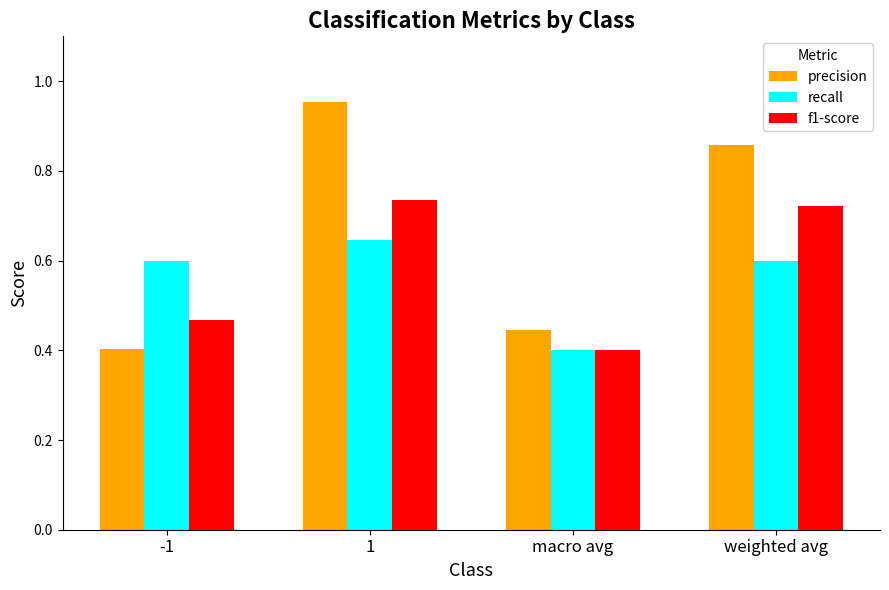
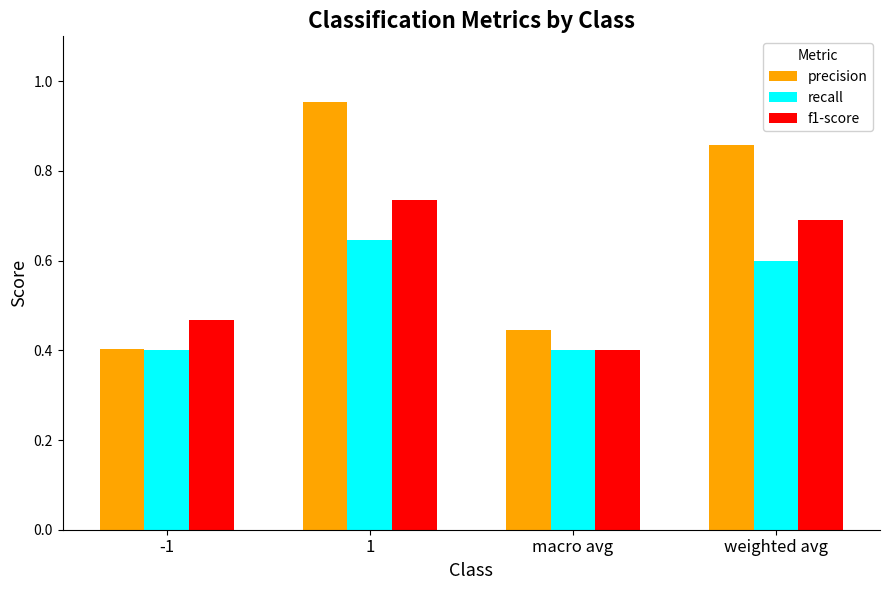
recall, -1: 0.6 -> 0.4
f1-score, weighted avg: 0.72 -> 0.69
